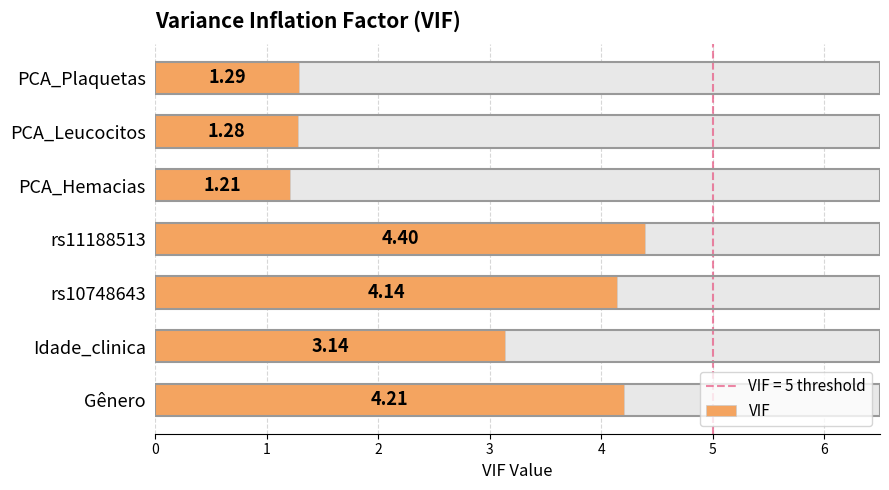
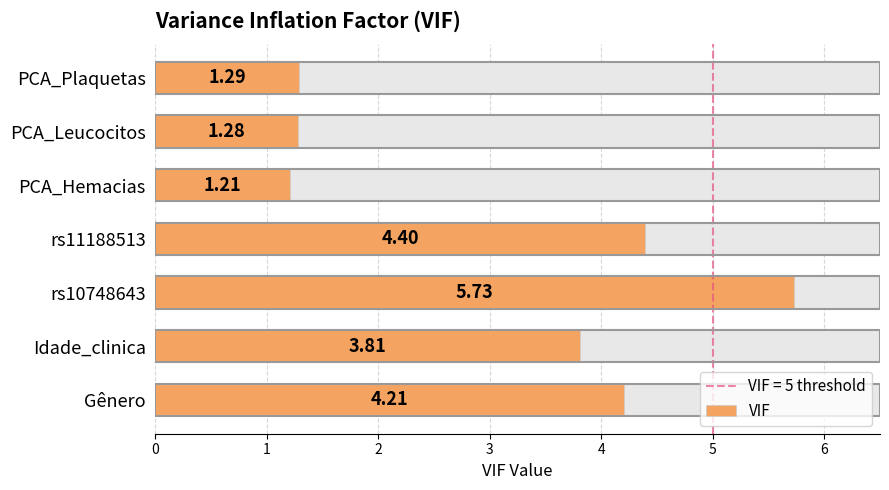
VIF, rs10748643: 4.14 -> 5.73
VIF, Idade_clinica: 3.14 -> 3.81
